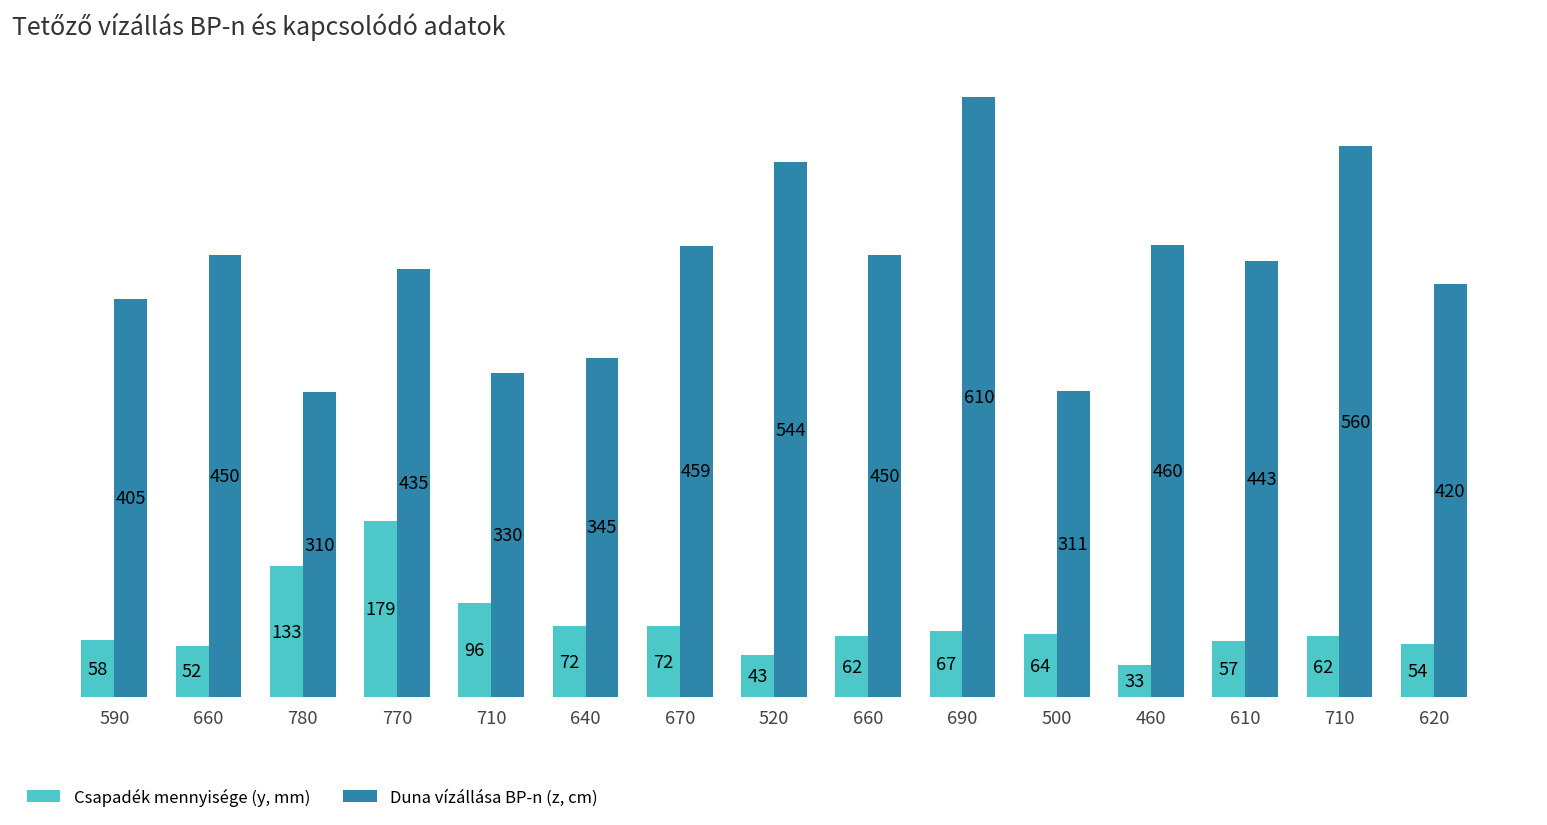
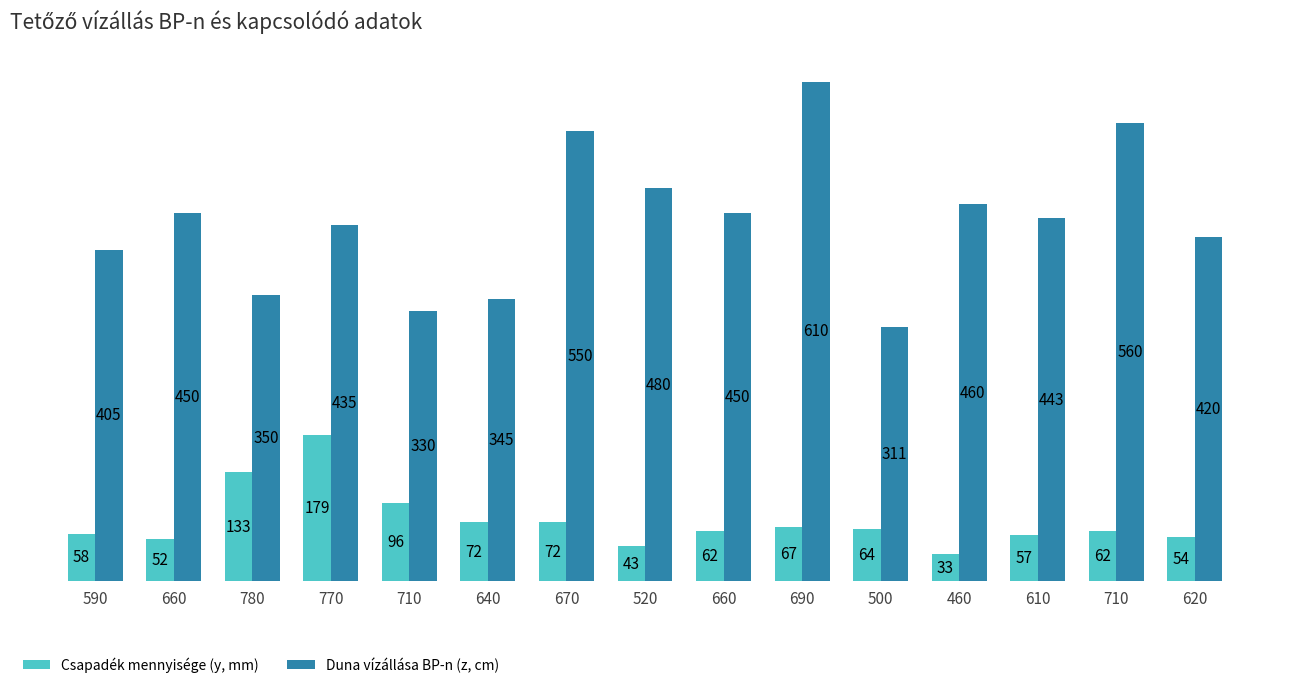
Duna vízállása BP-n (z, cm), 780: 310 -> 350
Duna vízállása BP-n (z, cm), 670: 459 -> 550
Duna vízállása BP-n (z, cm), 520: 544 -> 480
